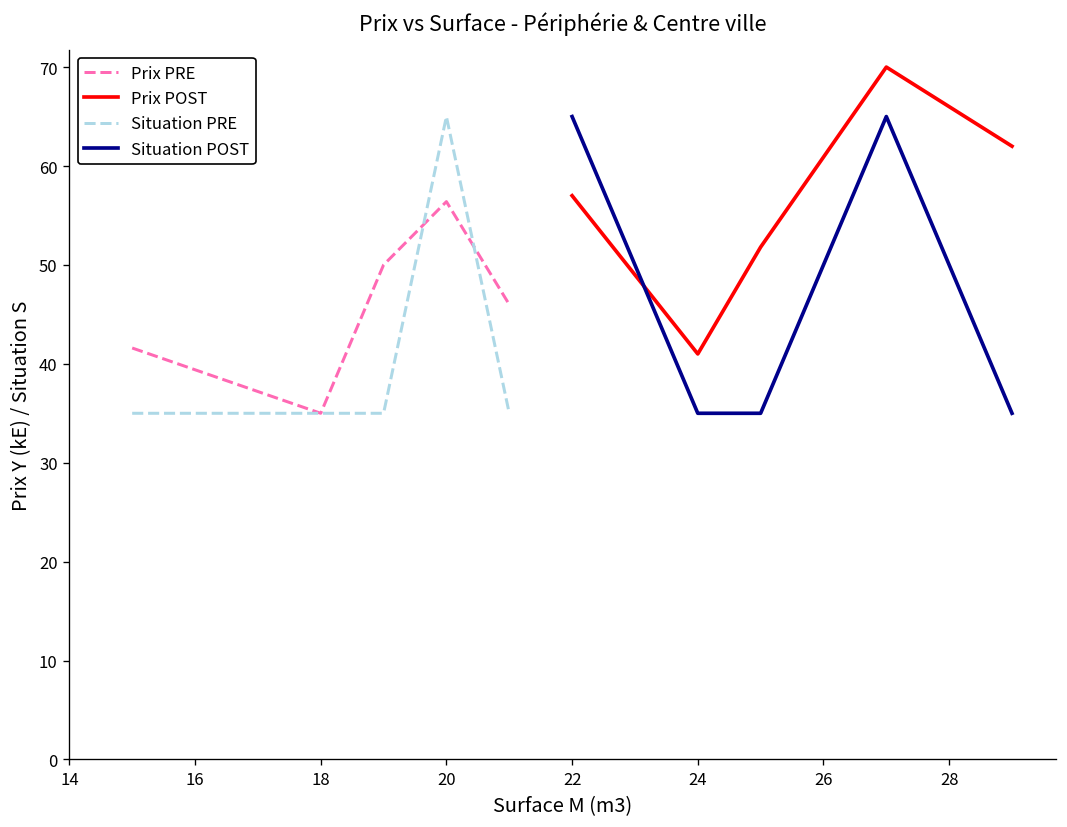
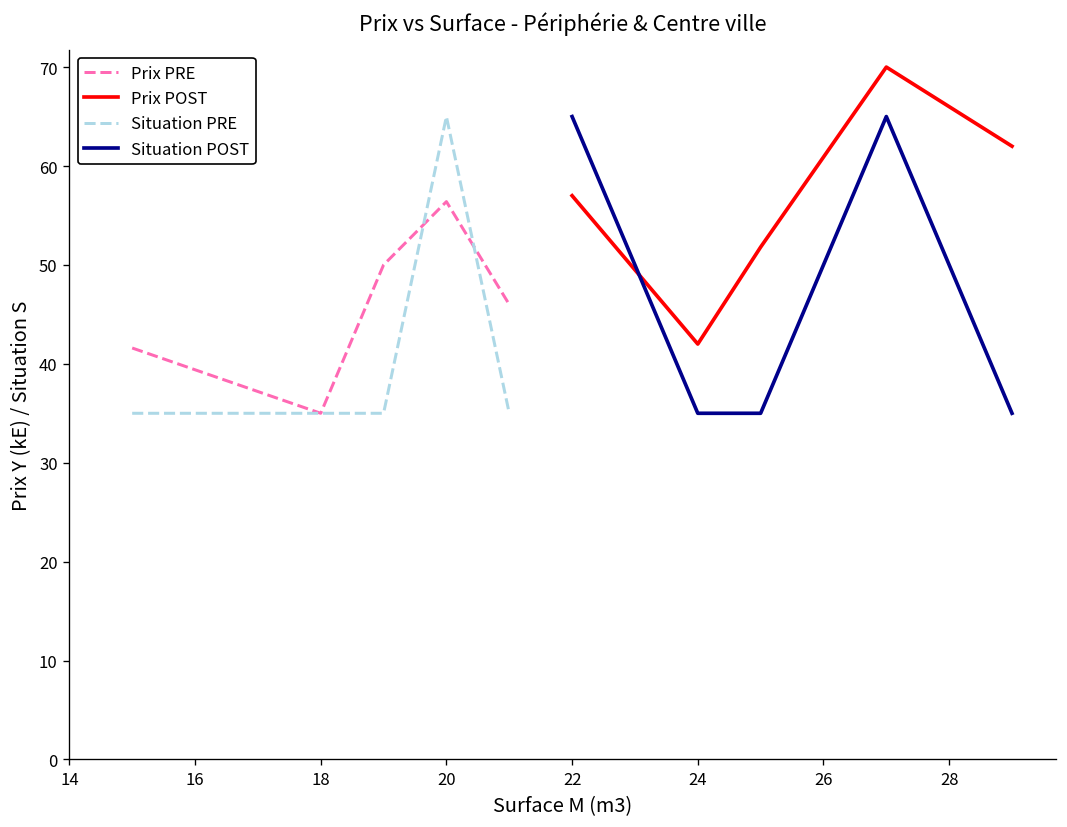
Prix POST, 24: 41 -> 42
